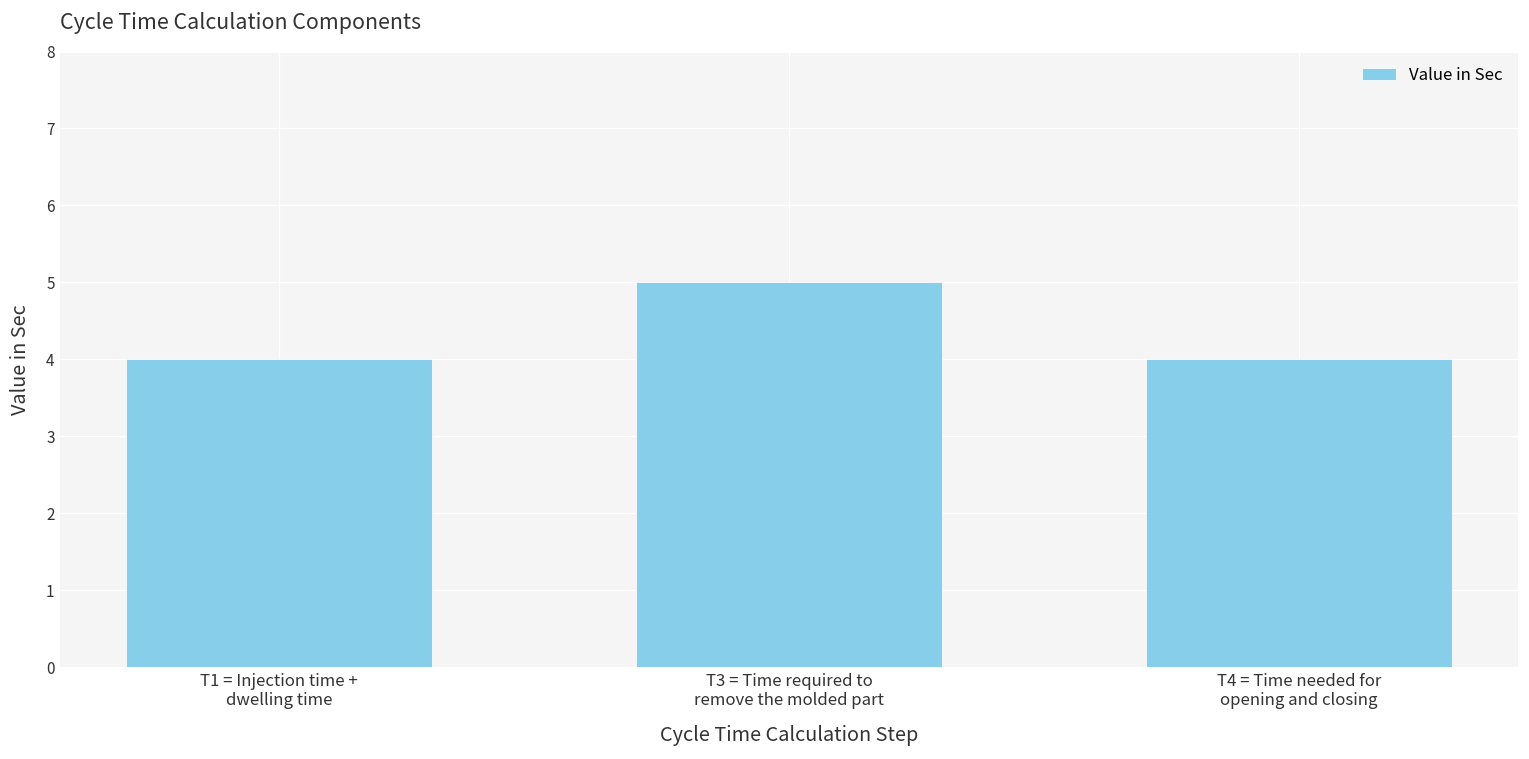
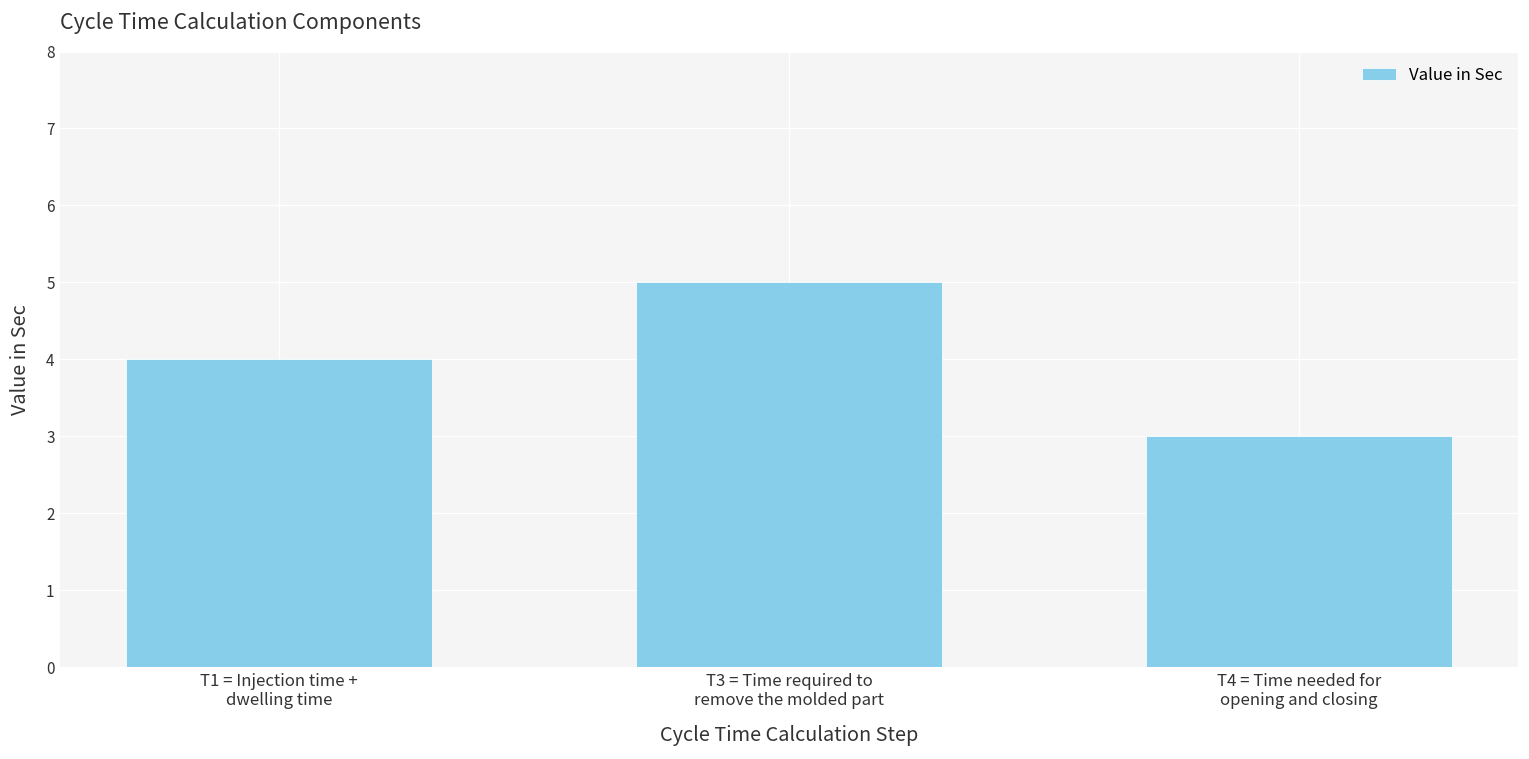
T4 = Time needed for opening and closing: 4 -> 3
